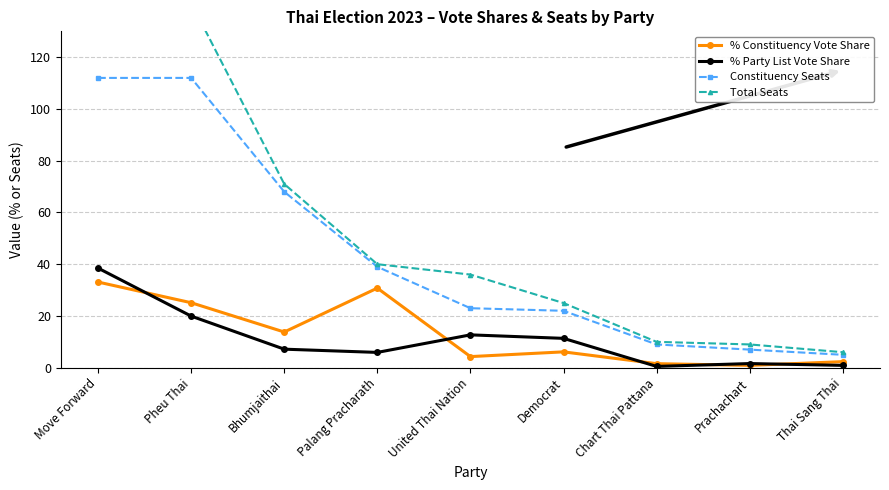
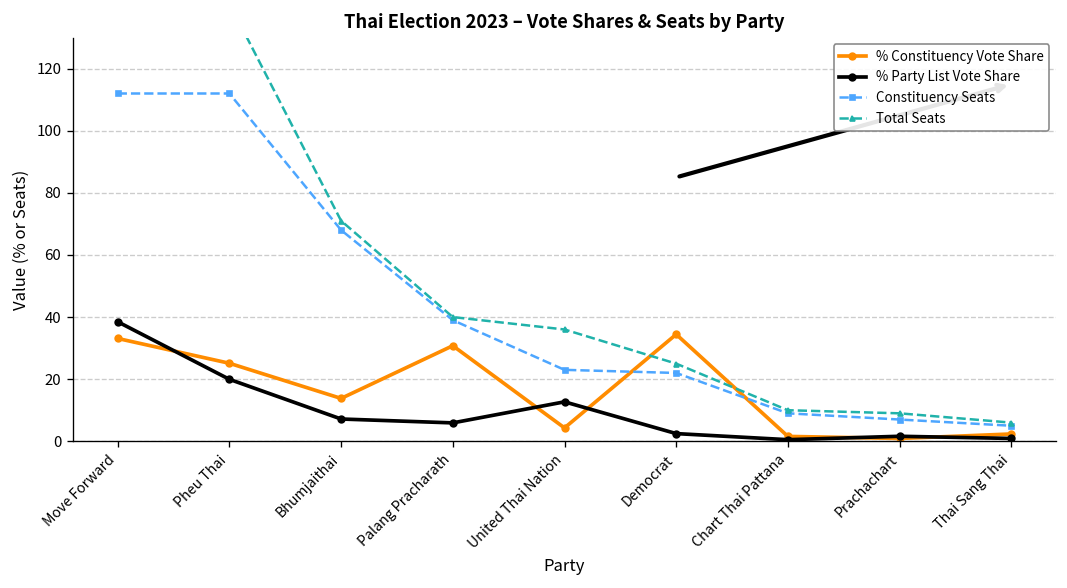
% Constituency Vote Share, Democrat: 6 -> 34
% Party List Vote Share, Democrat: 11 -> 2
